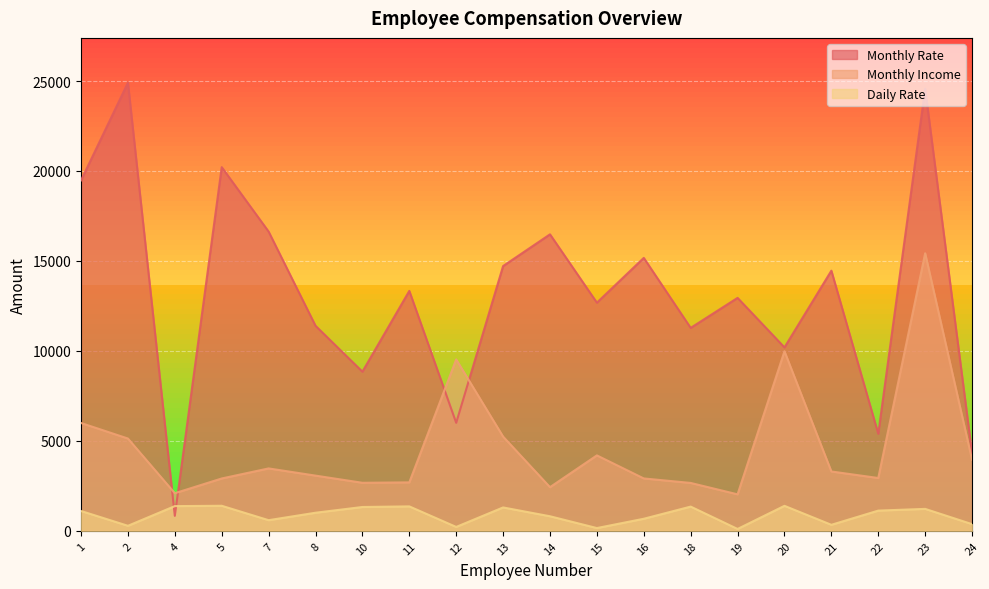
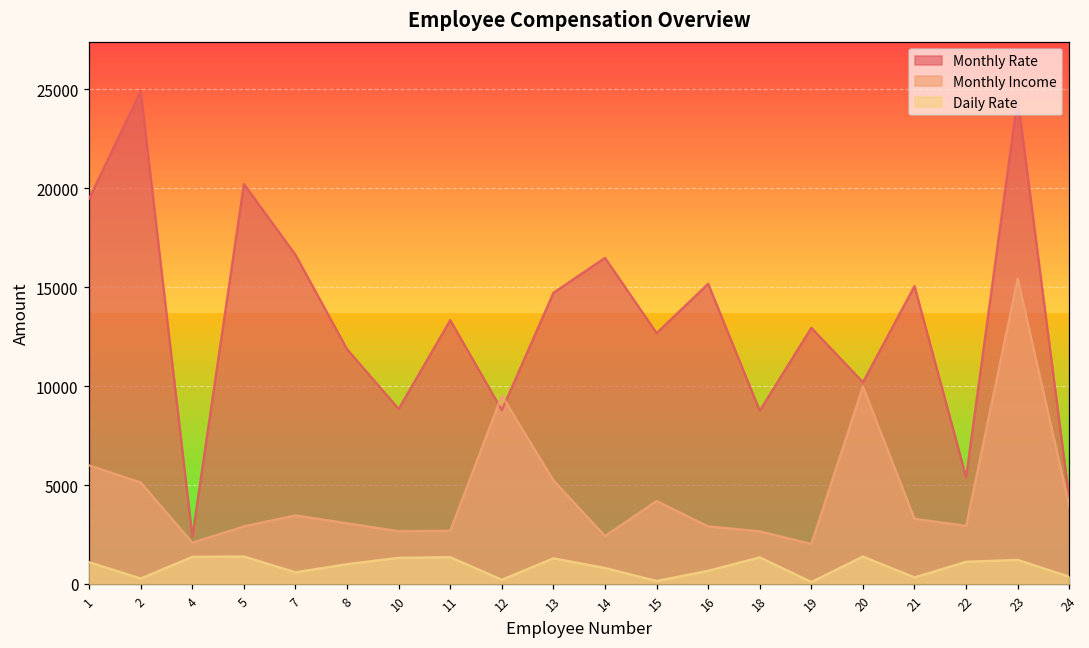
Monthly Rate, 4: 800 -> 2400
Monthly Rate, 8: 11400 -> 11900
Monthly Rate, 12: 6000 -> 8800
Monthly Rate, 18: 11300 -> 8800
Monthly Rate, 21: 14500 -> 15100
